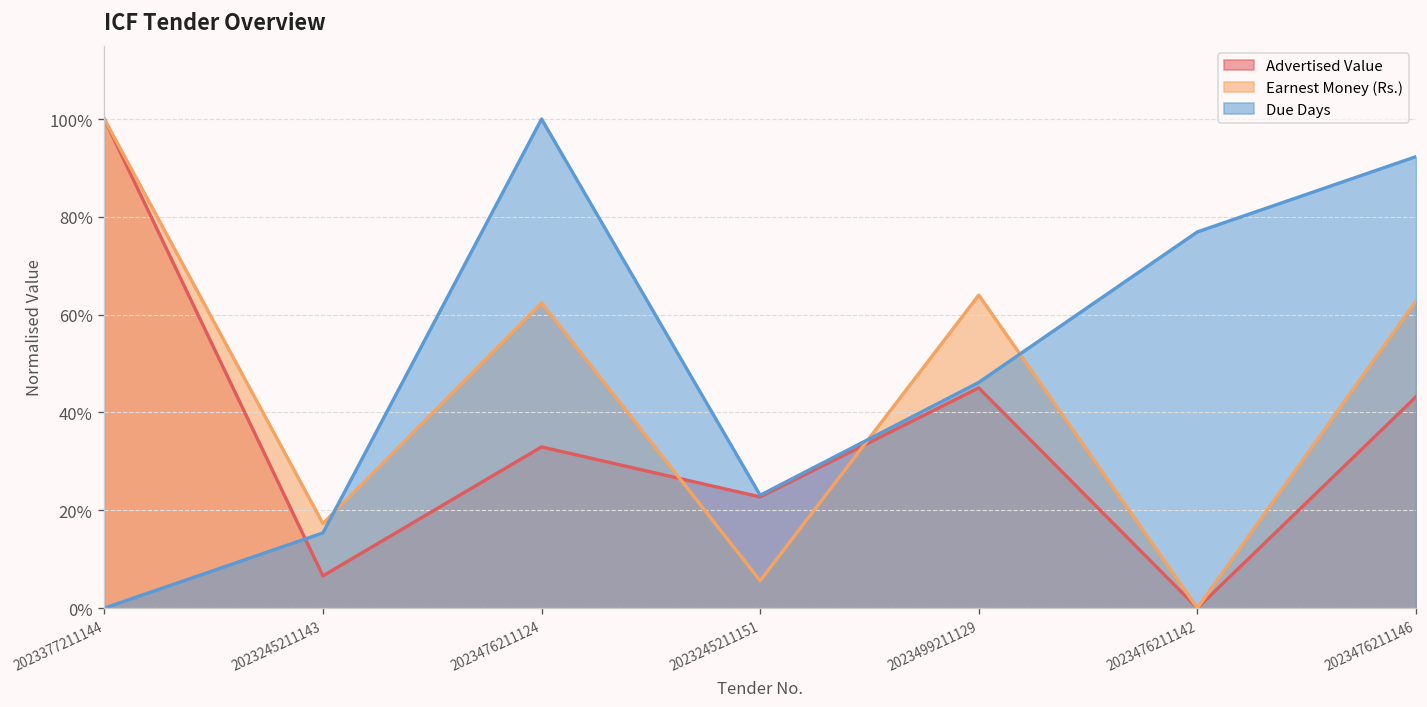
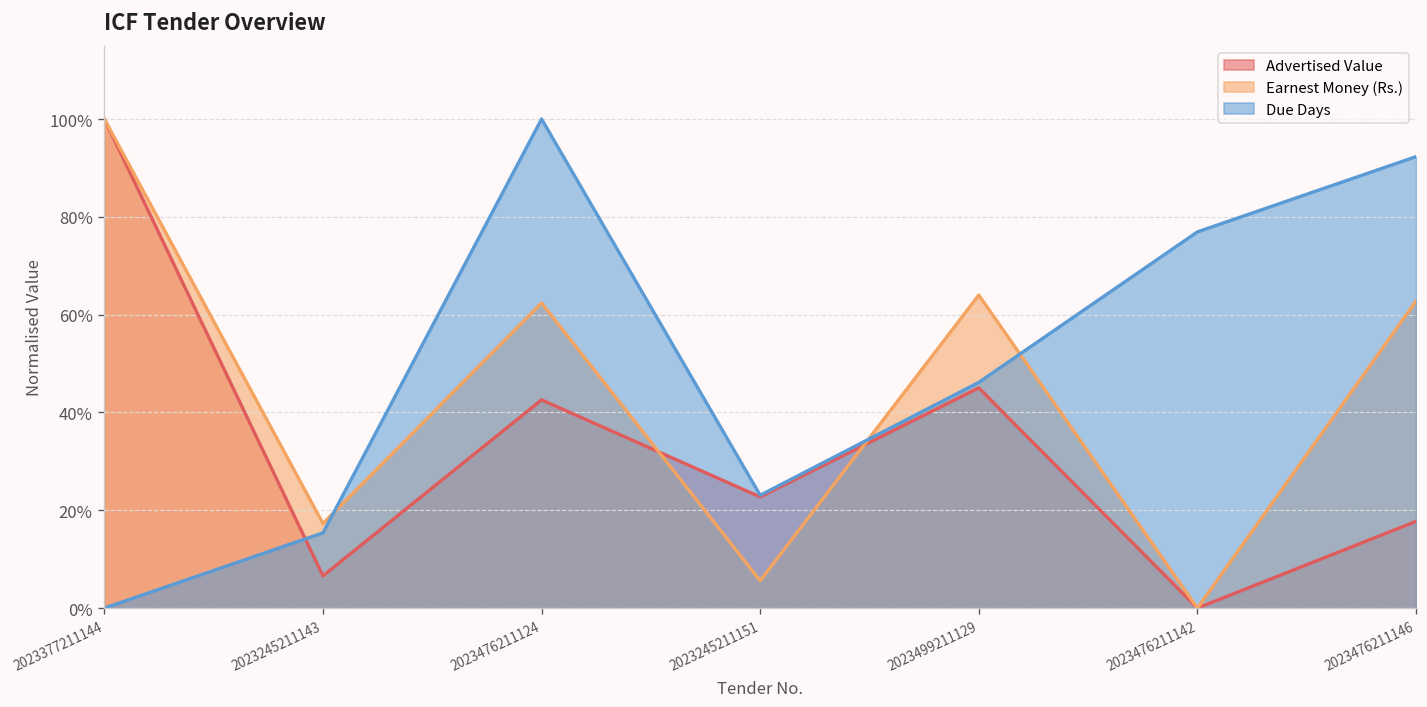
Advertised Value, 2023476211124: 33% -> 43%
Advertised Value, 2023476211146: 43% -> 18%
